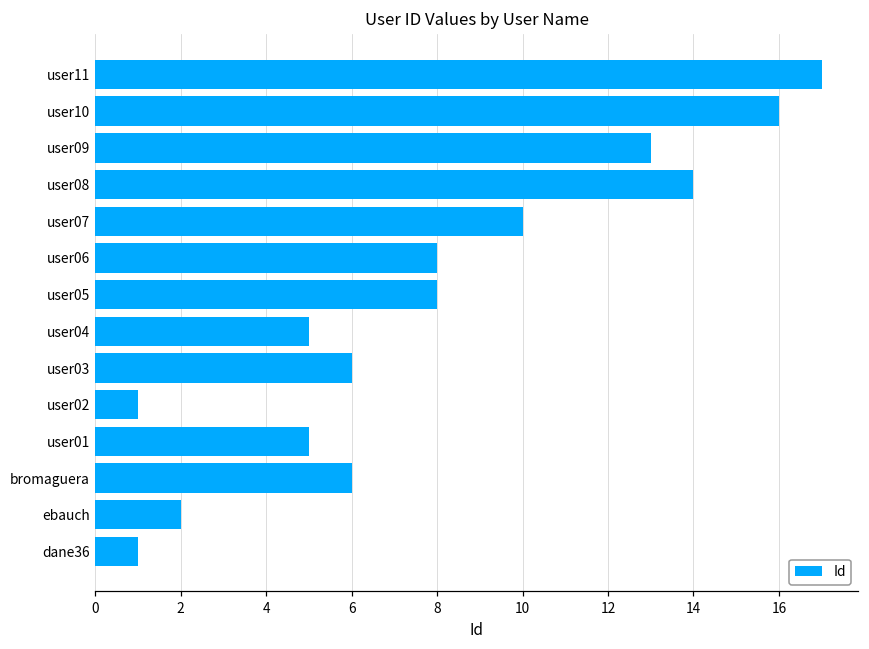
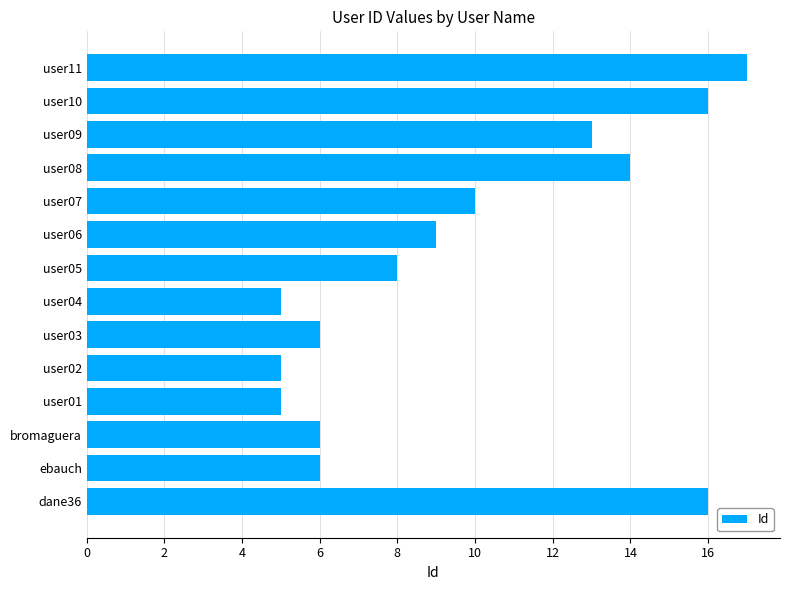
user06: 8 -> 9
user02: 1 -> 5
ebauch: 2 -> 6
dane36: 1 -> 16
